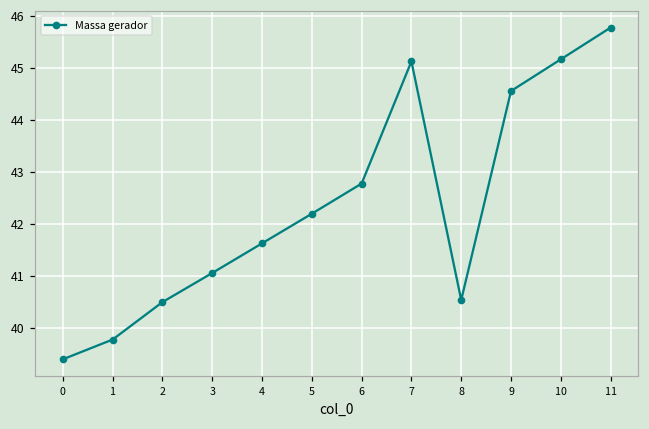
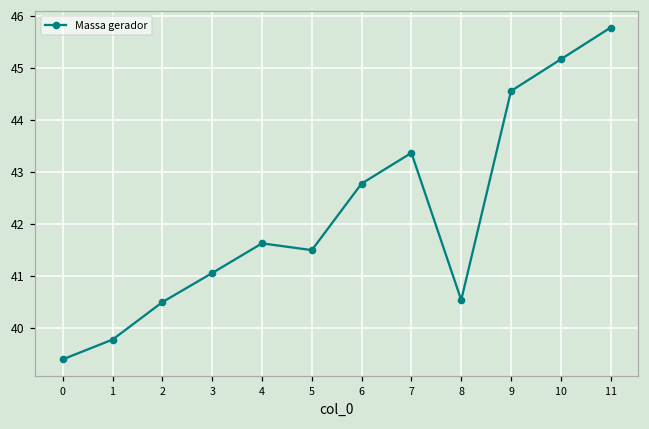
5: 42.2 -> 41.5
7: 45.1 -> 43.4
